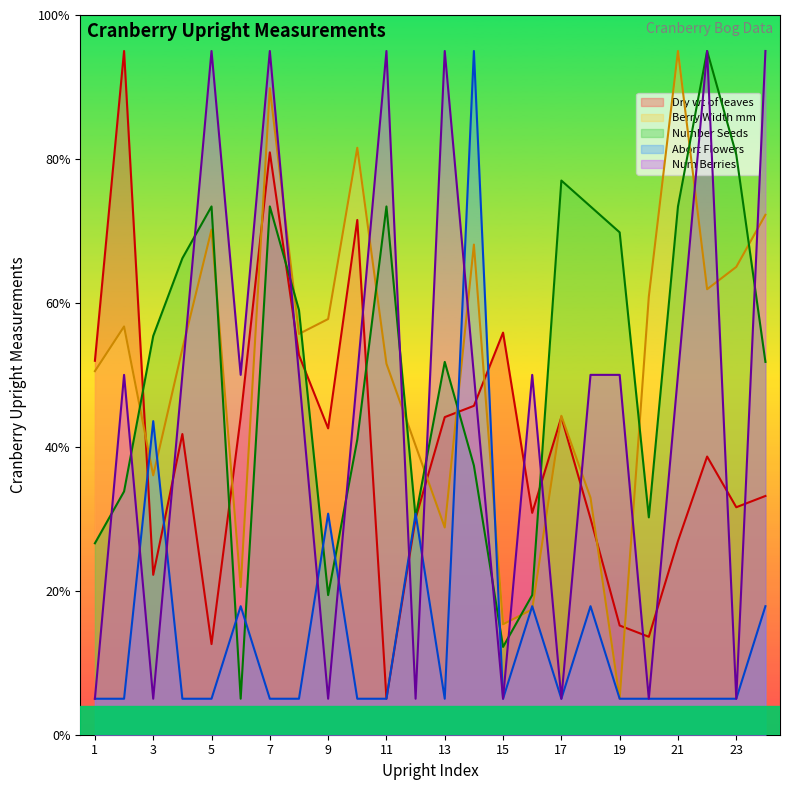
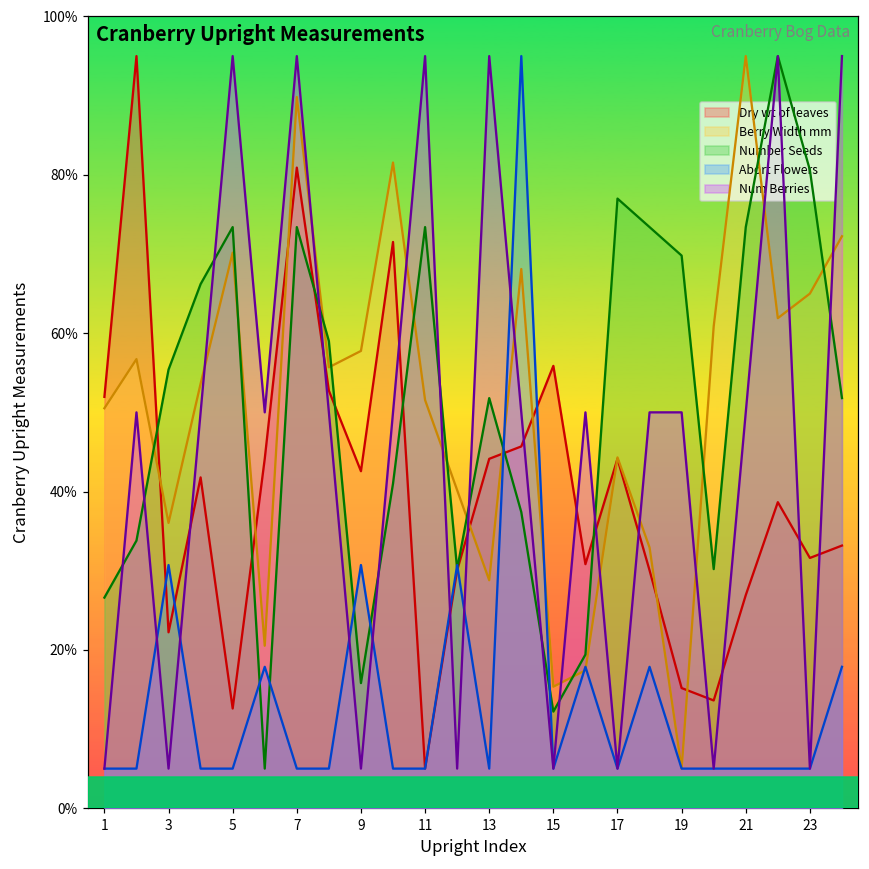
Abort Flowers, 3: 44% -> 31%
Number Seeds, 9: 19% -> 16%
